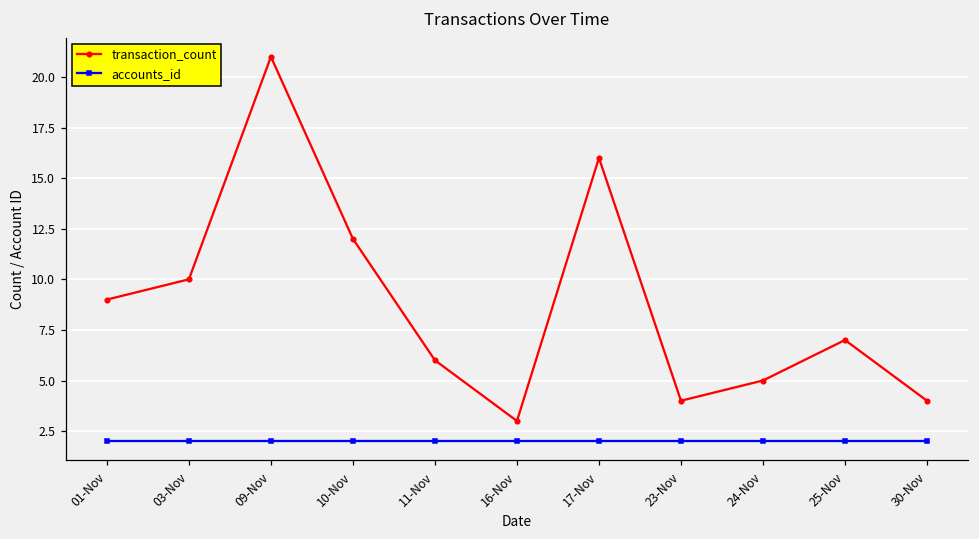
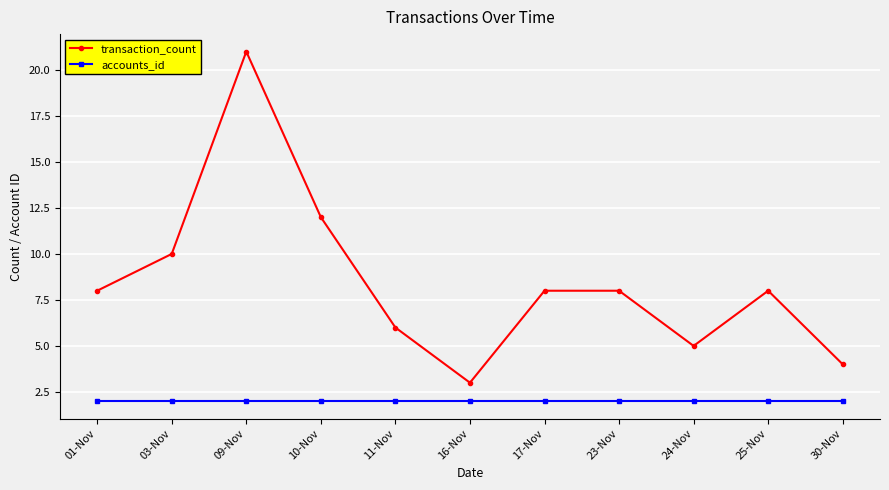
transaction_count, 01-Nov: 9 -> 8
transaction_count, 17-Nov: 16 -> 8
transaction_count, 23-Nov: 4 -> 8
transaction_count, 25-Nov: 7 -> 8
